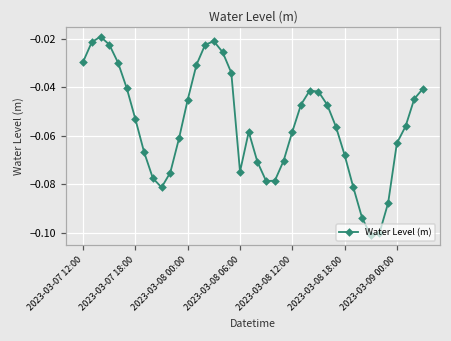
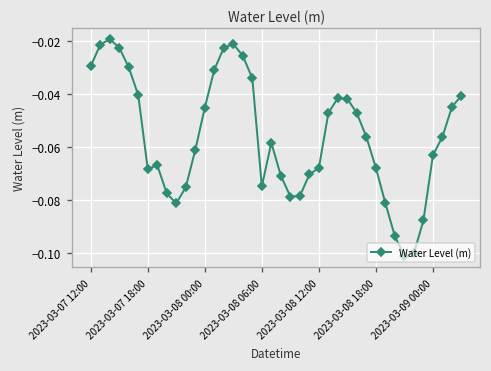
2023-03-07 18:00: -0.053 -> -0.068
2023-03-08 12:00: -0.058 -> -0.068
